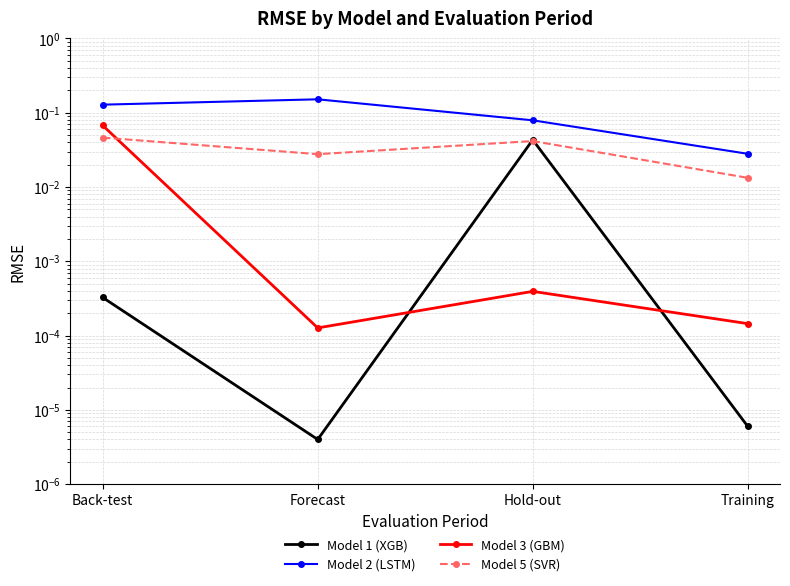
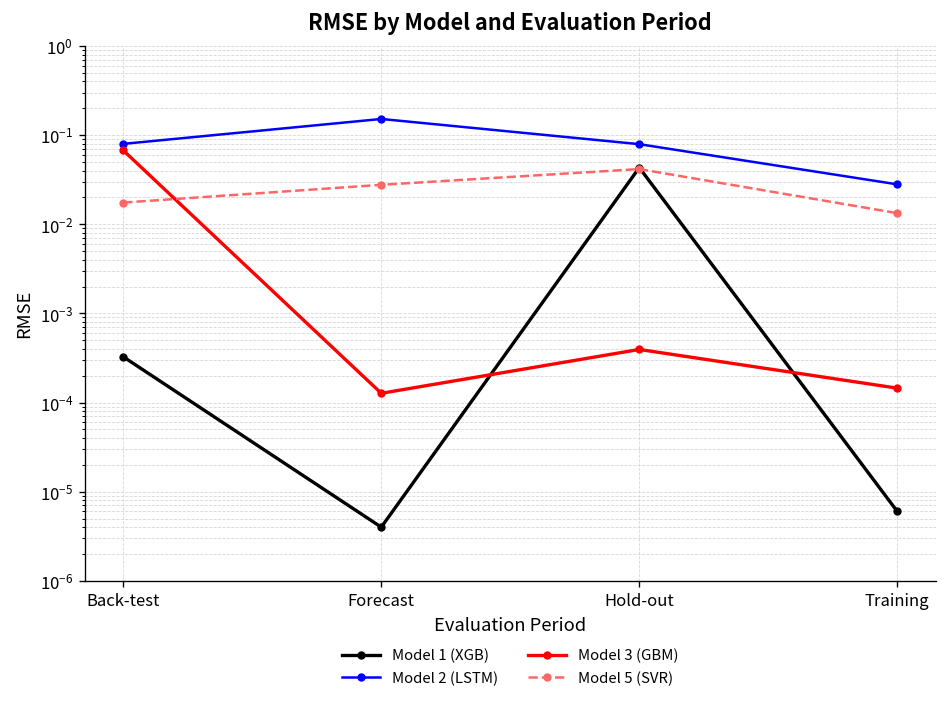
Model 2 (LSTM), Back-test: 0.13 -> 0.08
Model 5 (SVR), Back-test: 0.05 -> 0.018
